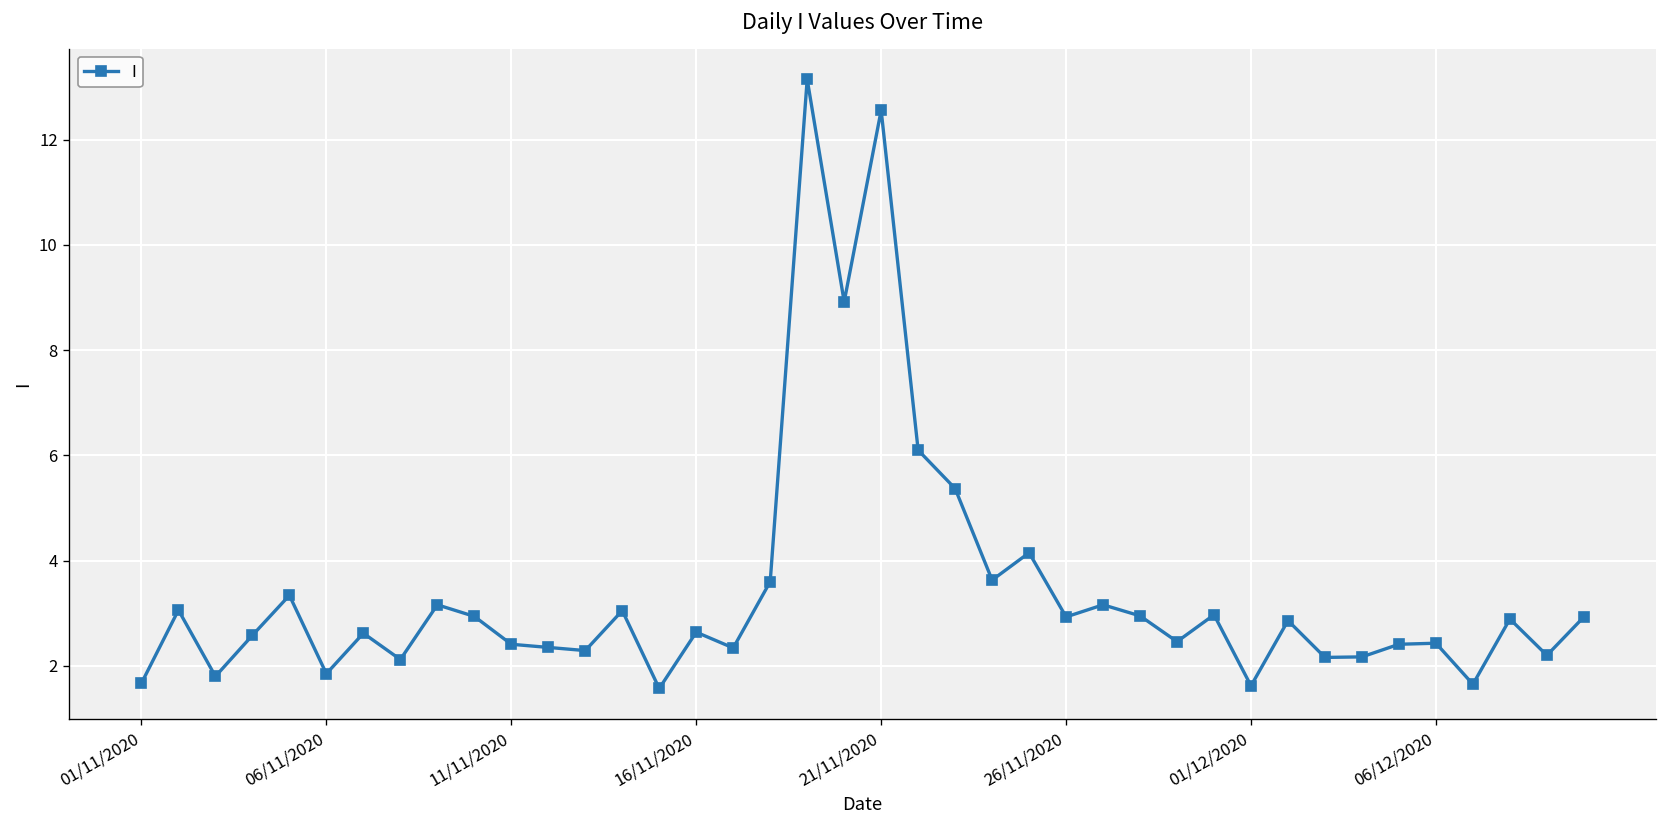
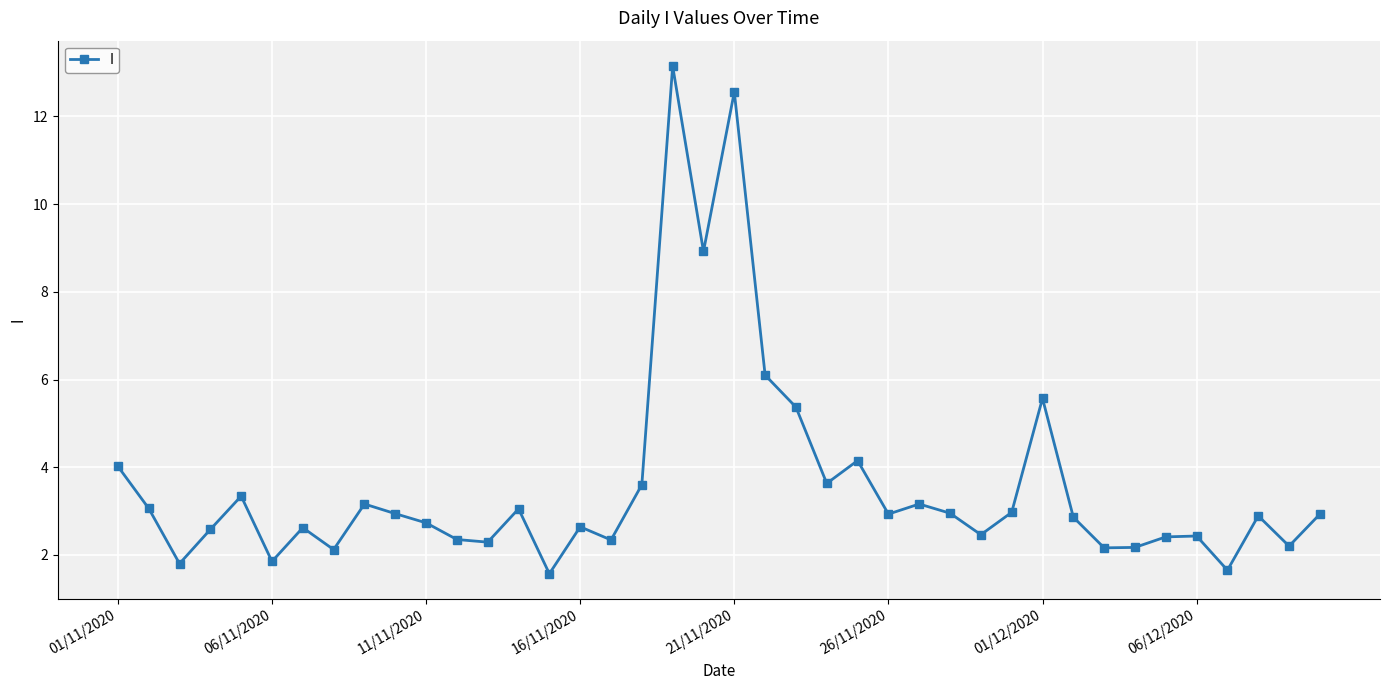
01/11/2020: 1.7 -> 4.0
11/11/2020: 2.4 -> 2.7
01/12/2020: 1.6 -> 5.6
